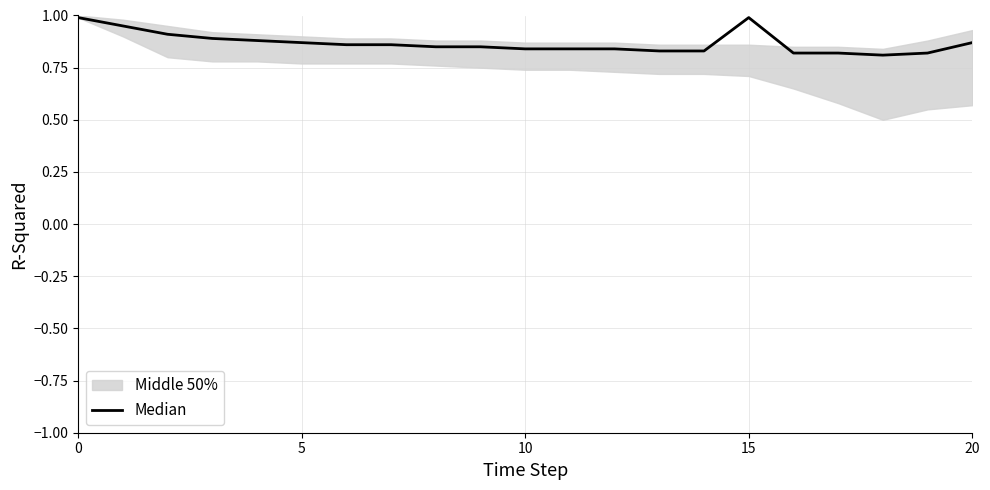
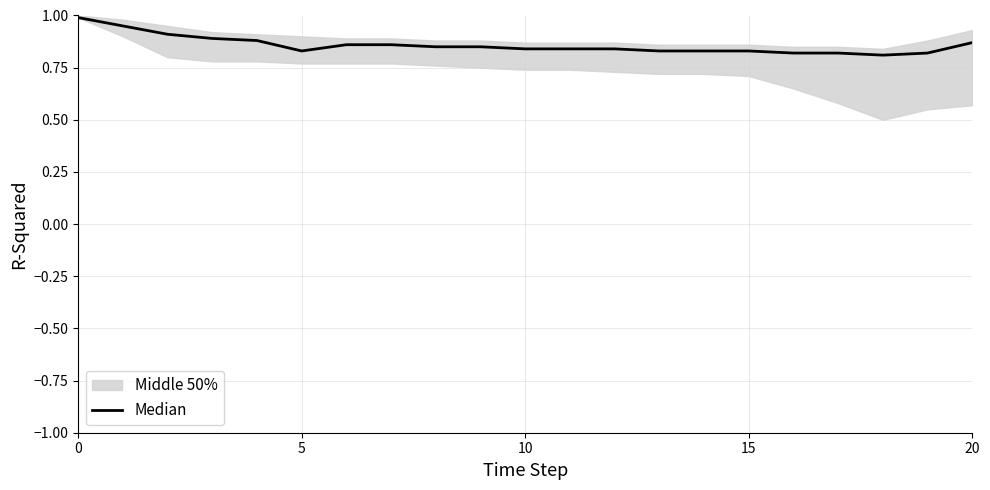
Median, 5: 0.87 -> 0.83
Median, 15: 0.99 -> 0.83
